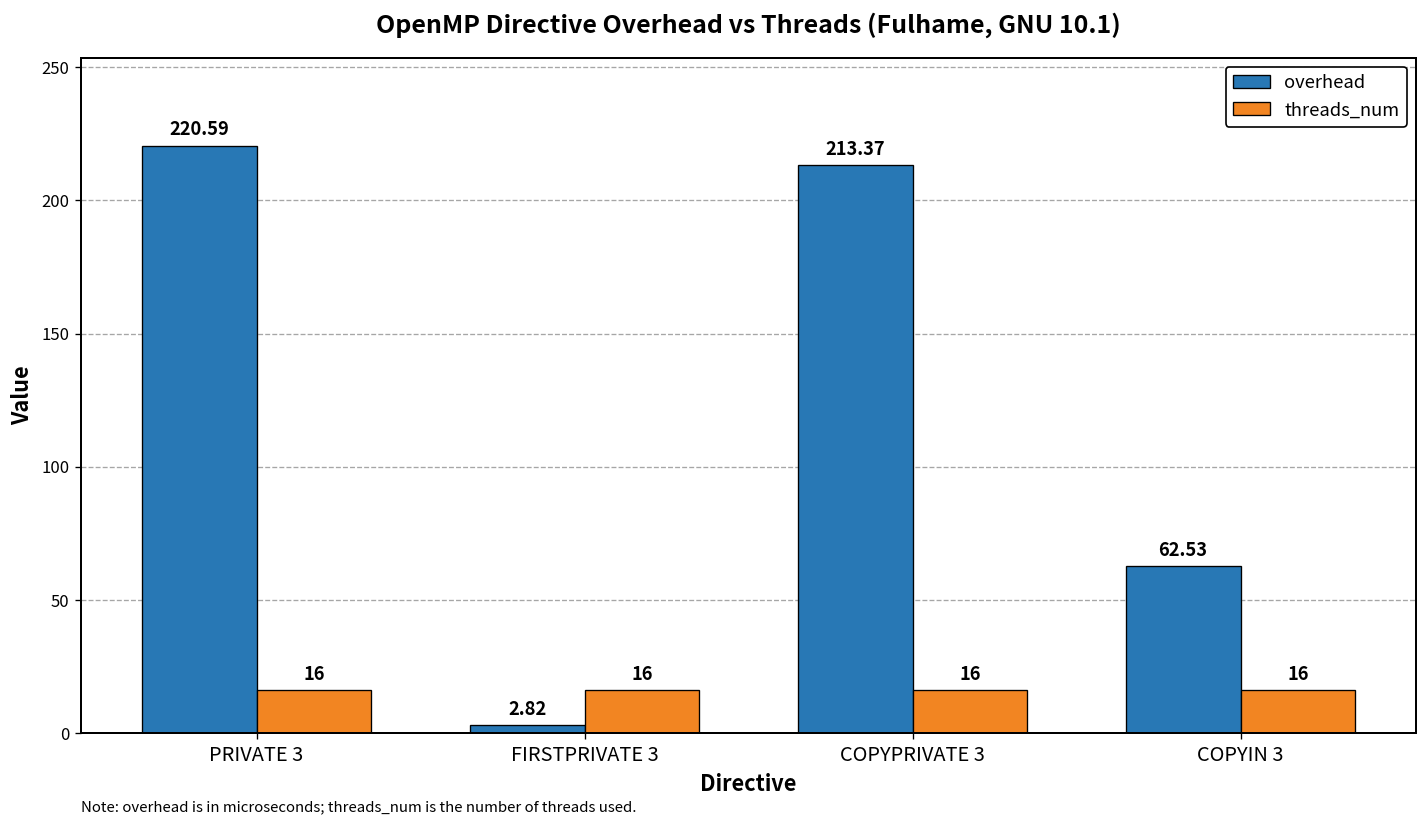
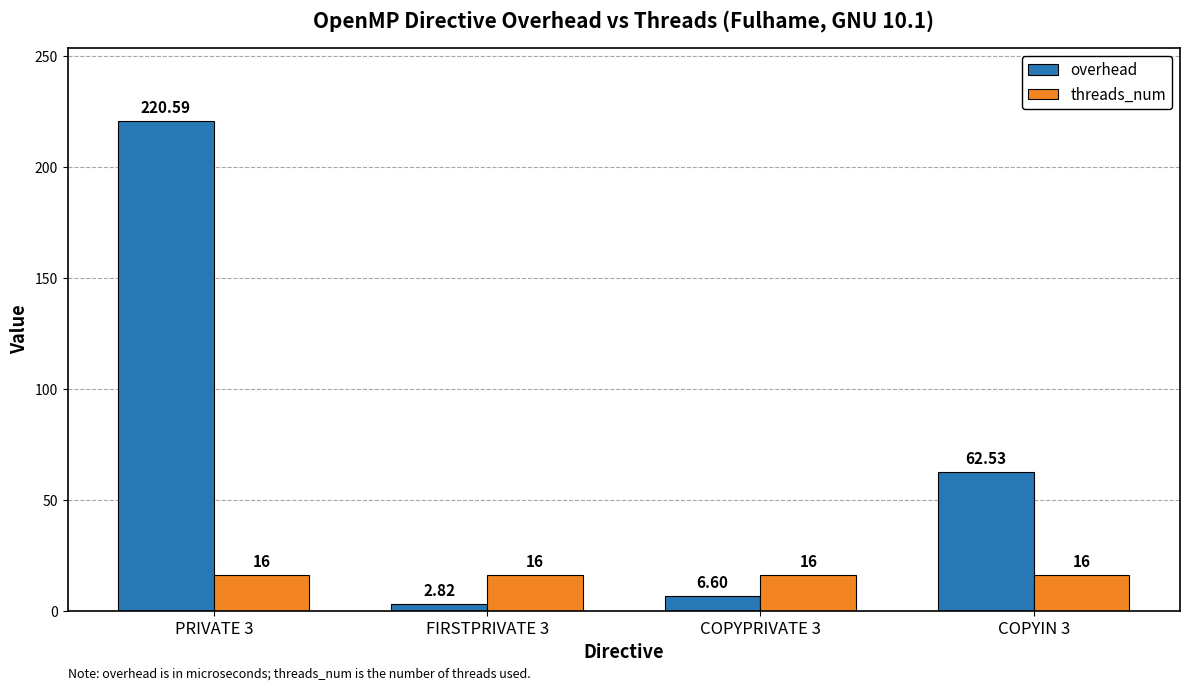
overhead, COPYPRIVATE 3: 213.37 -> 6.60
